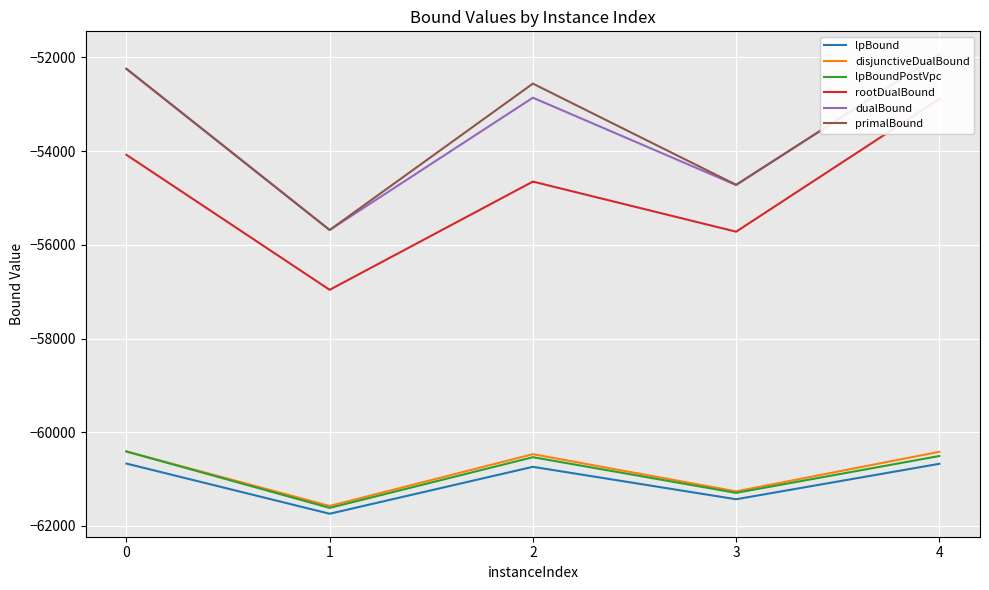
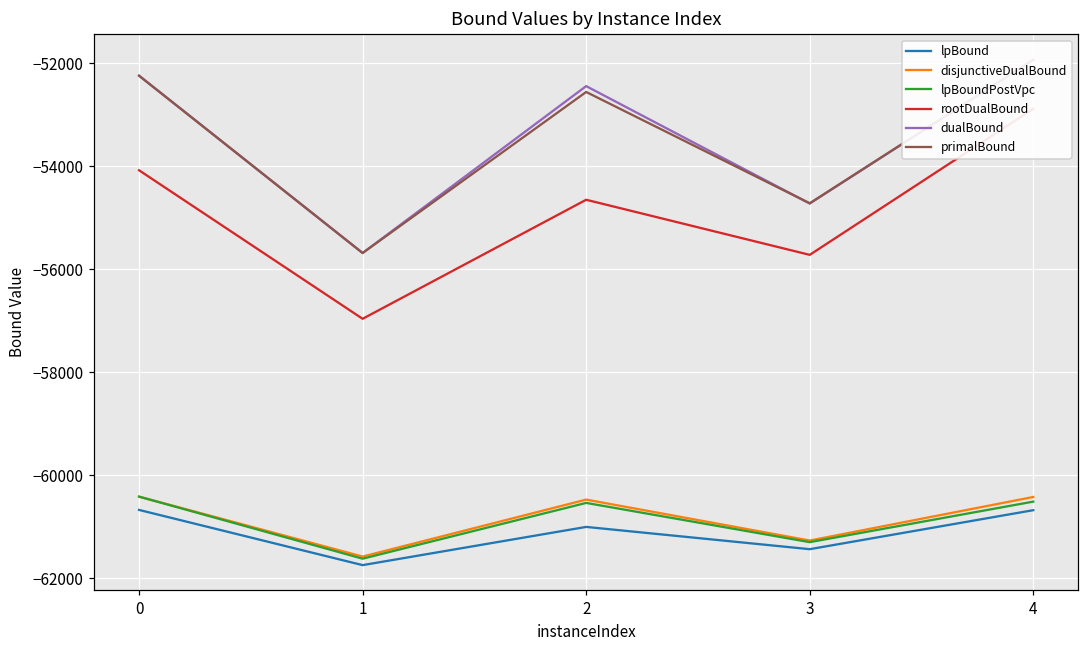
lpBound, 2: -60700 -> -61000
dualBound, 2: -52900 -> -52400
